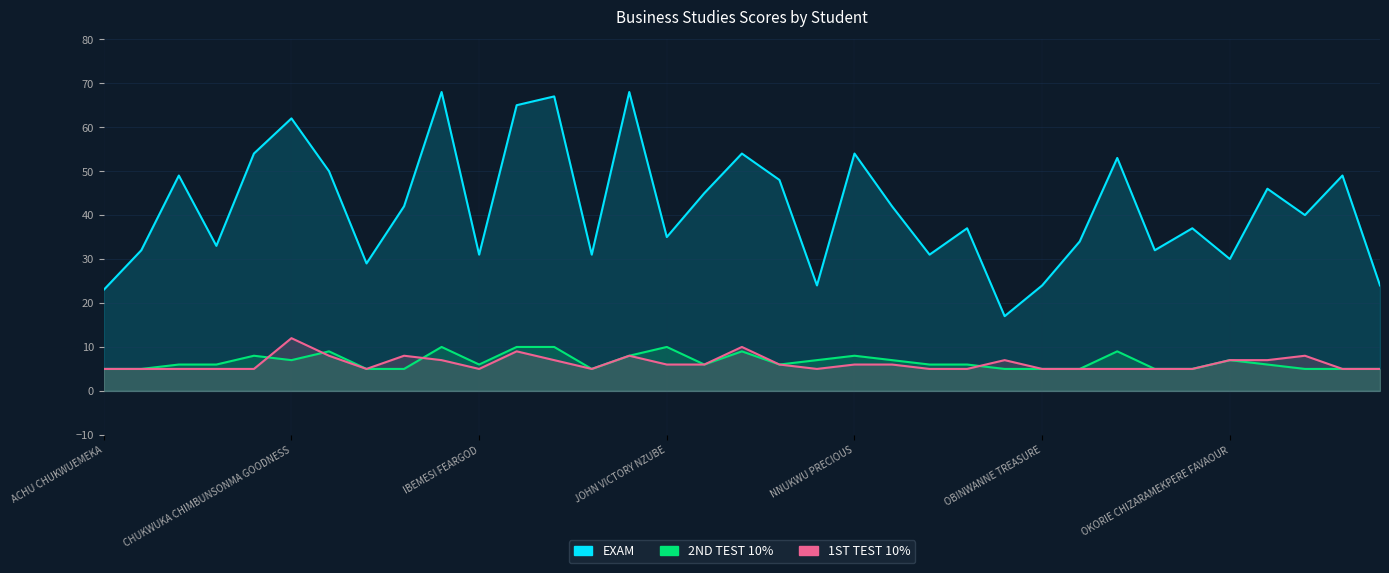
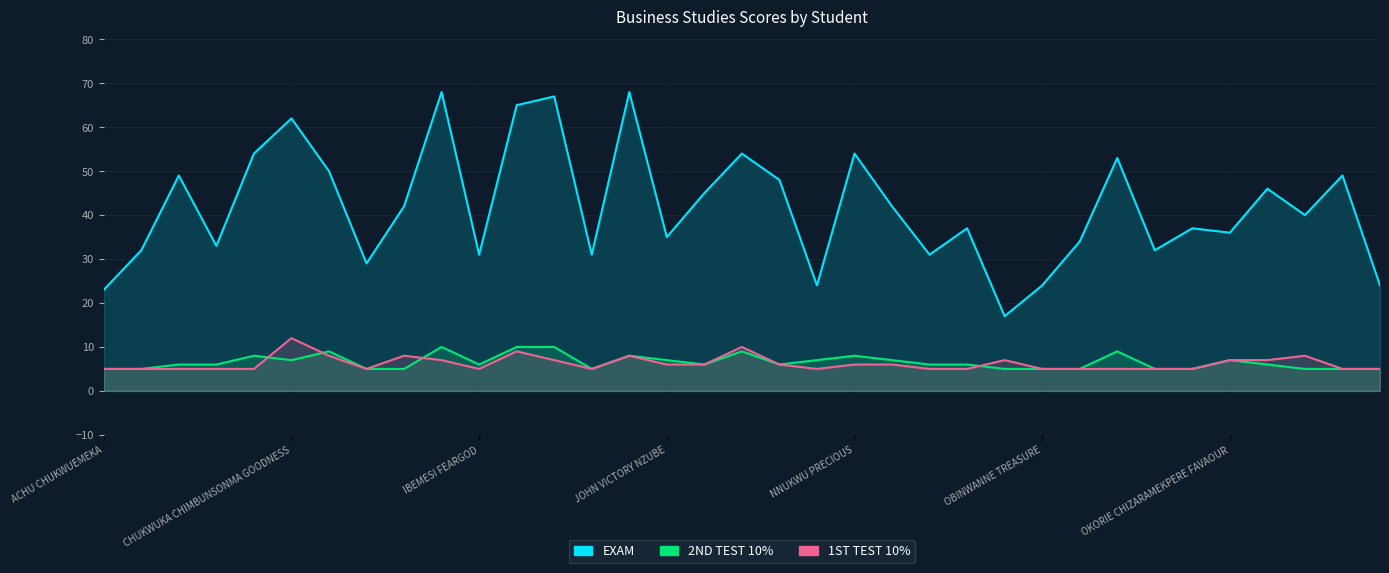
2ND TEST 10%, JOHN VICTORY NZUBE: 10 -> 7
EXAM, OKORIE CHIZARAMEKPERE FAVAOUR: 30 -> 36
